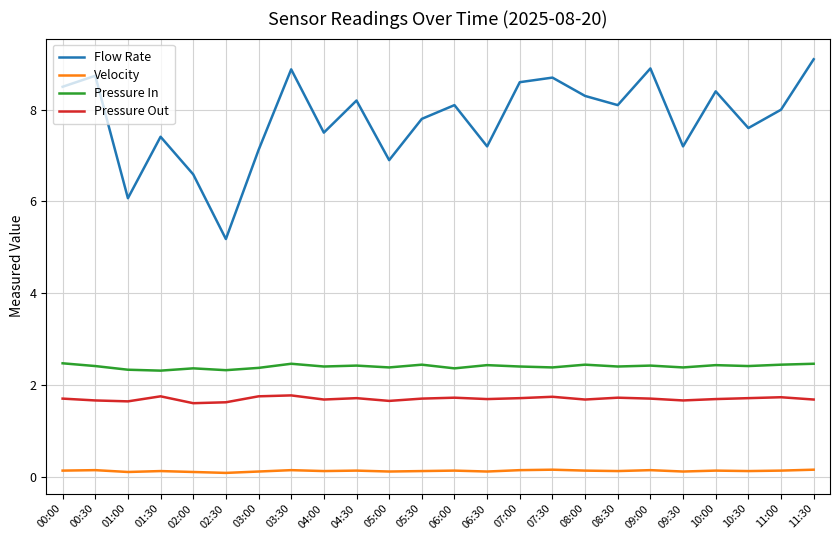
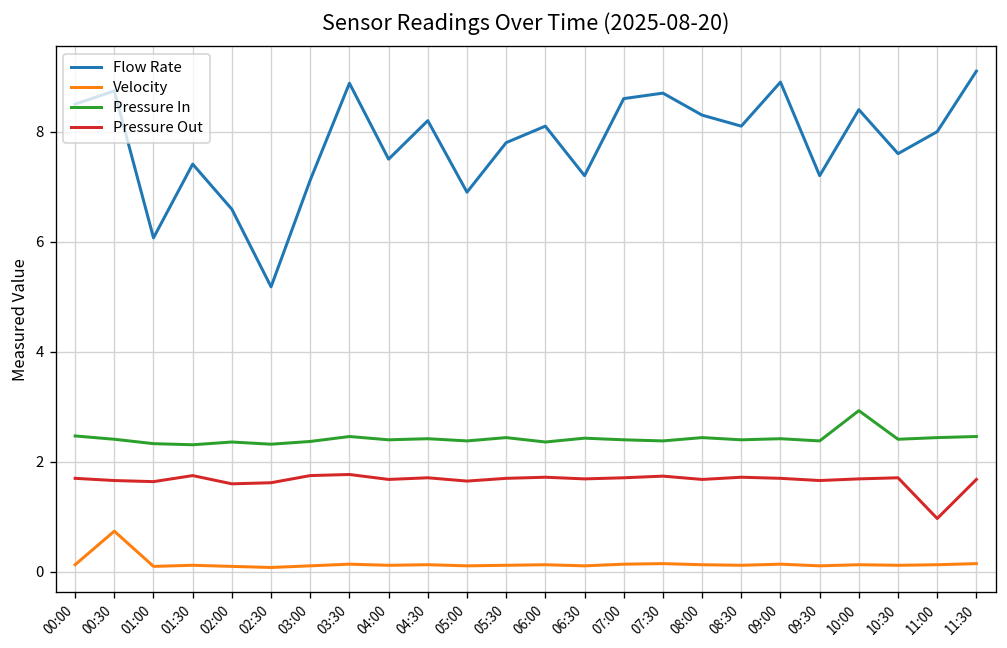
Velocity, 00:30: 0.1 -> 0.7
Pressure In, 10:00: 2.4 -> 2.9
Pressure Out, 11:00: 1.7 -> 1.0
